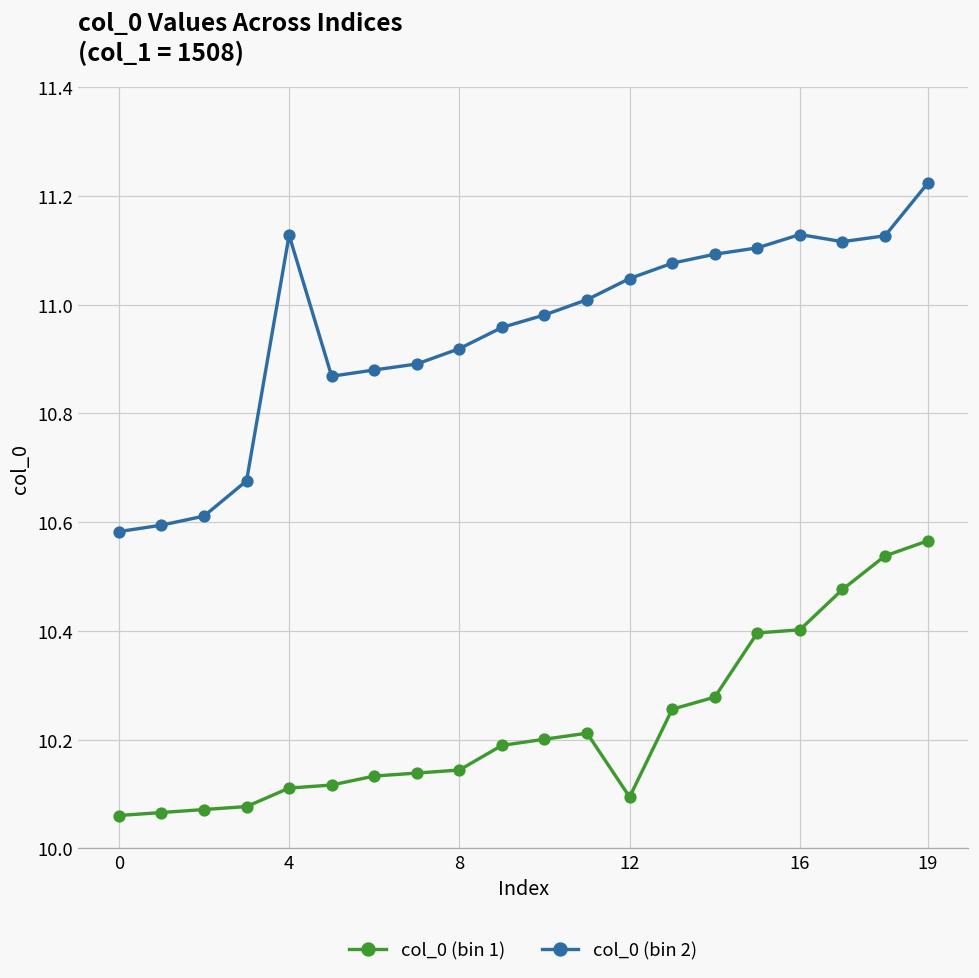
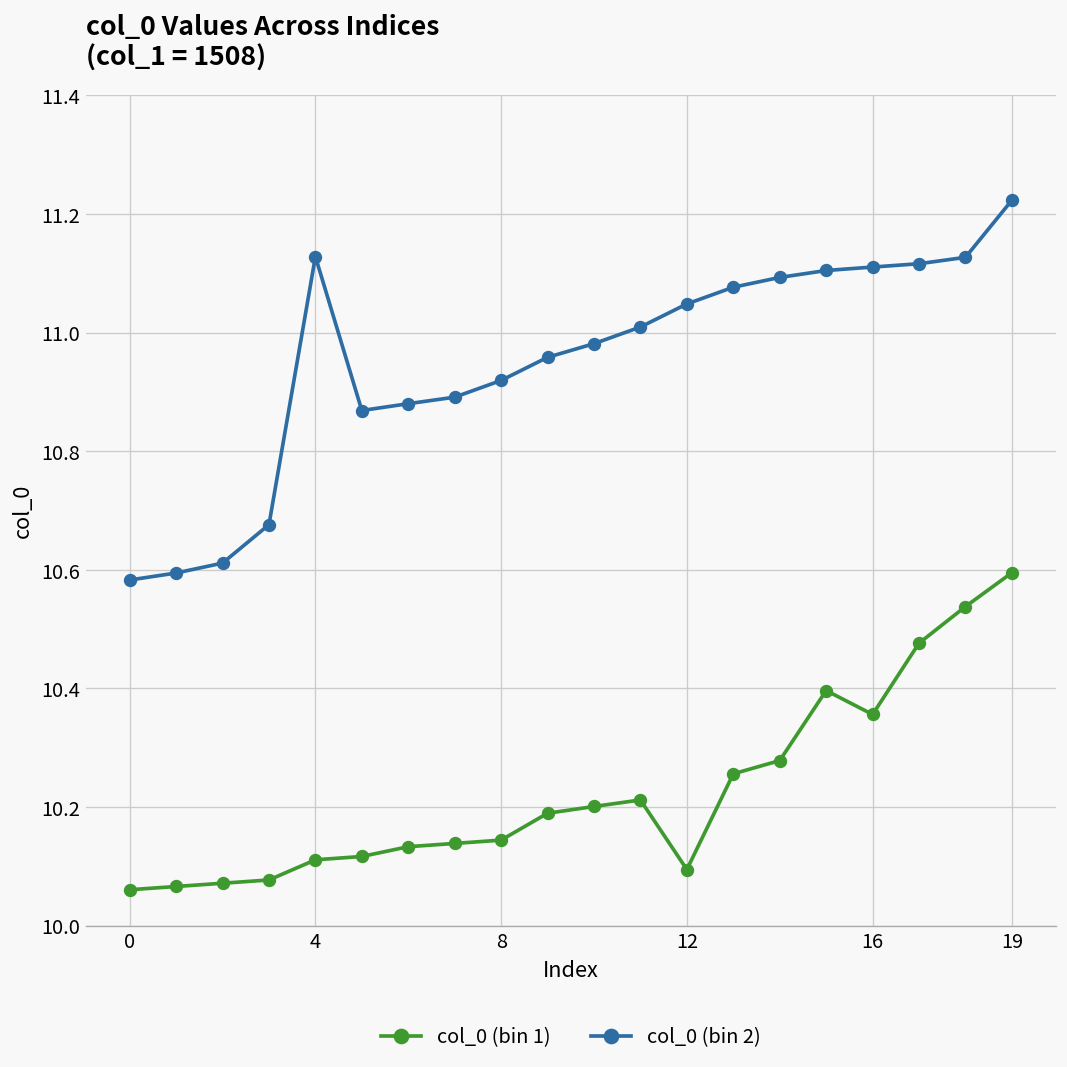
col_0 (bin 1), 16: 10.40 -> 10.36
col_0 (bin 2), 16: 11.13 -> 11.11
col_0 (bin 1), 19: 10.57 -> 10.60
